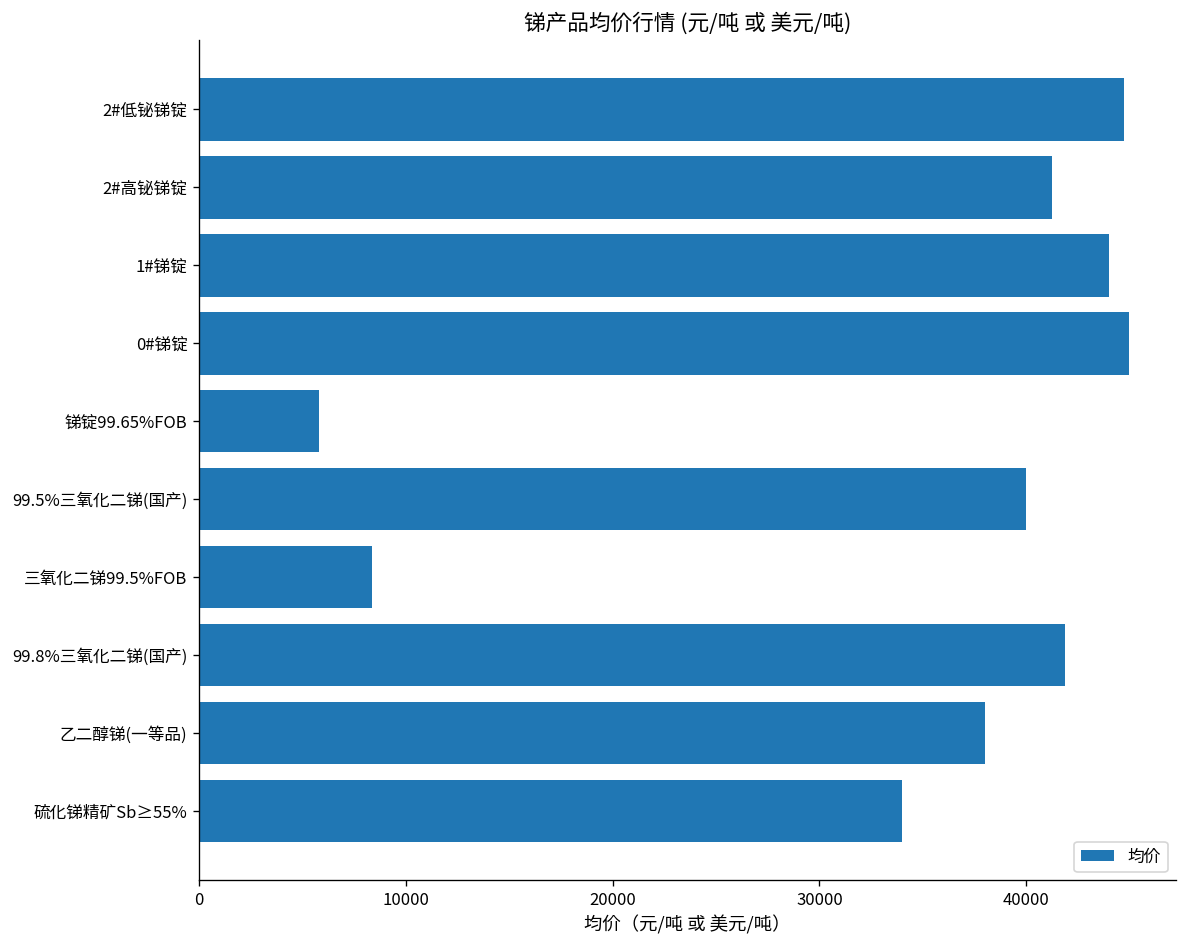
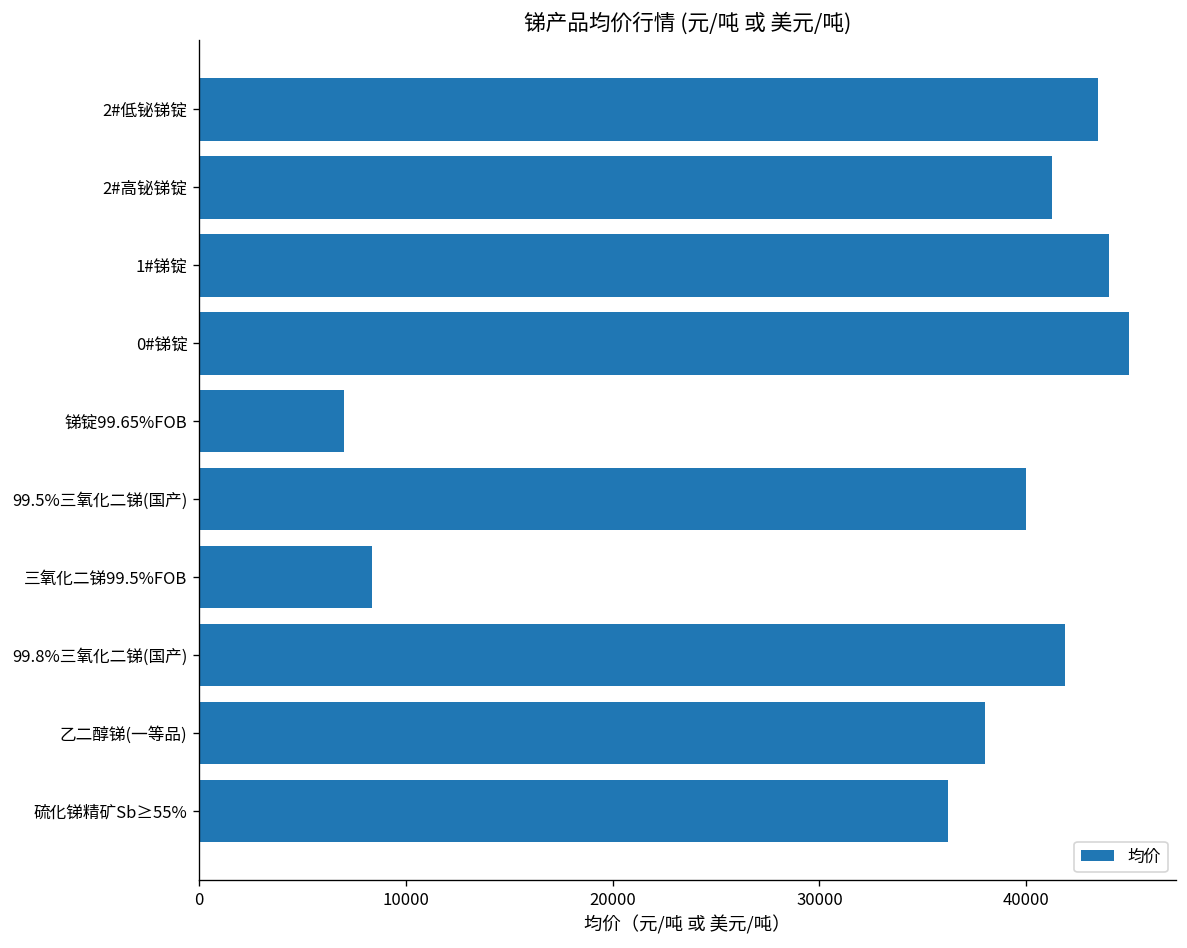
2#低铋锑锭: 44800 -> 43500
锑锭99.65%FOB: 5800 -> 7000
硫化锑精矿Sb≥55%: 34000 -> 36200
